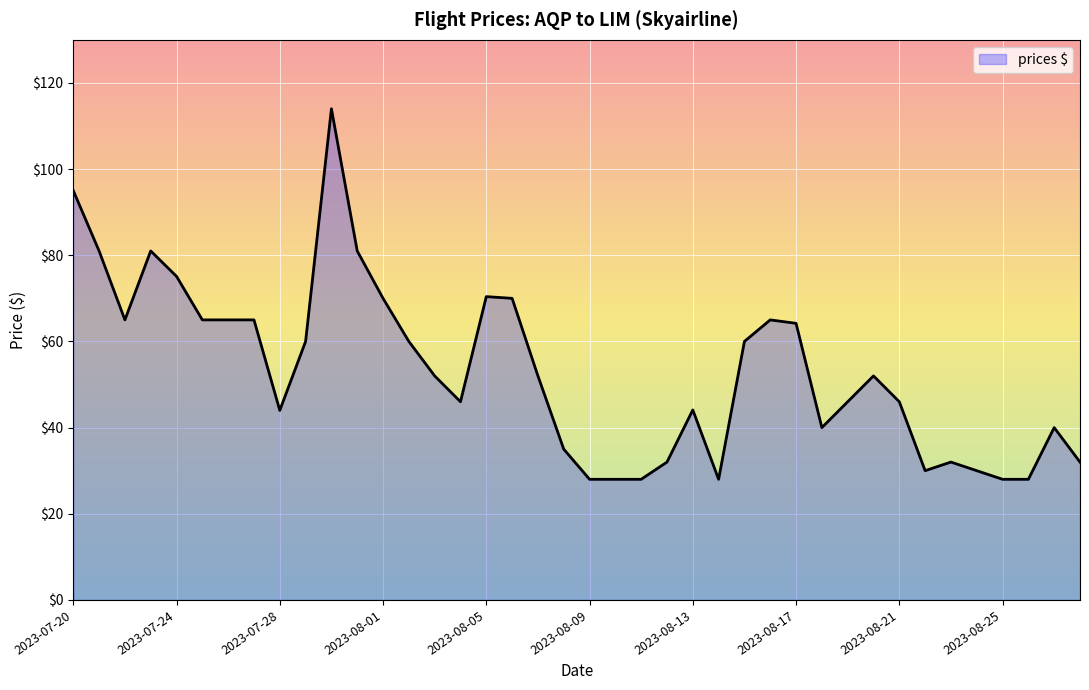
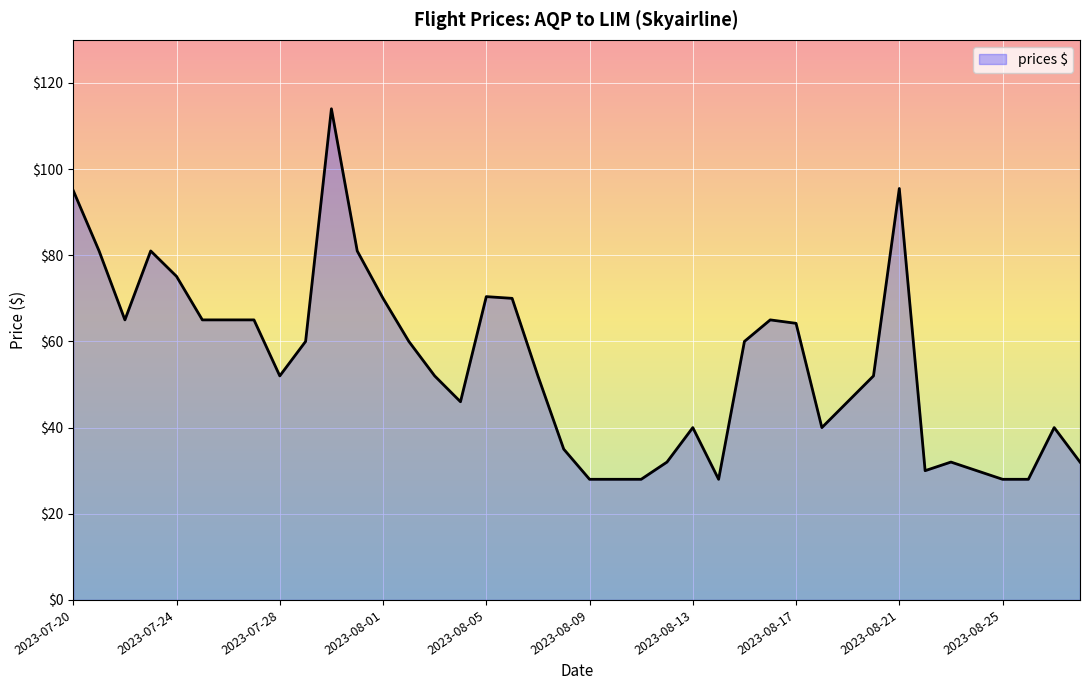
2023-07-28: $44 -> $52
2023-08-13: $44 -> $40
2023-08-21: $46 -> $96
